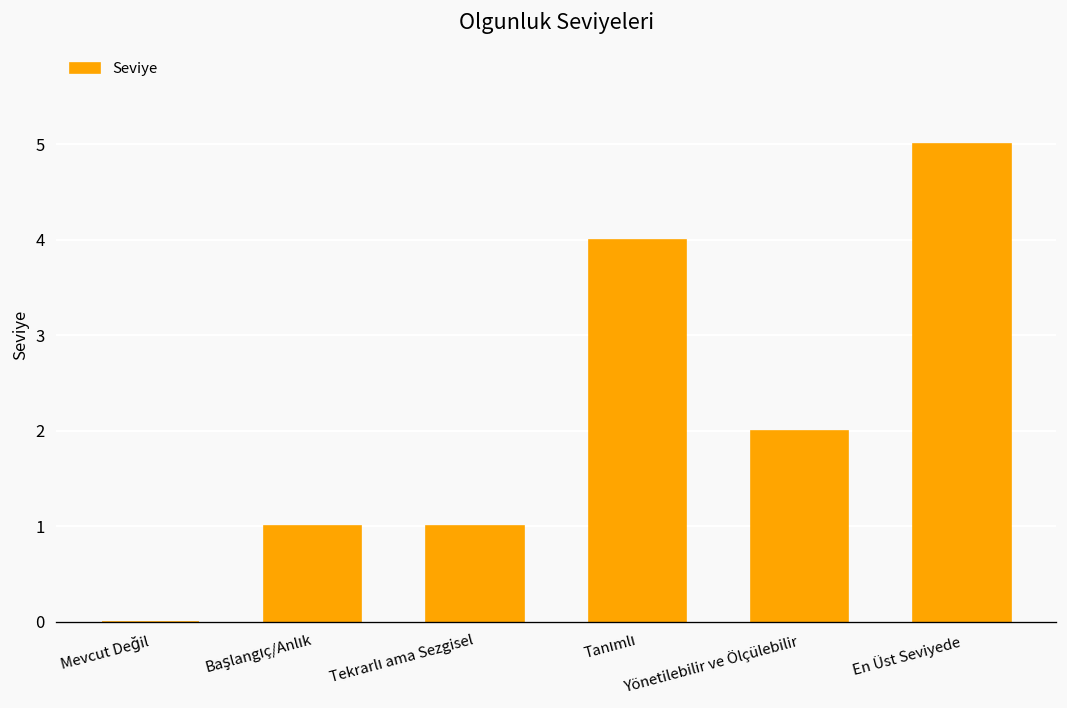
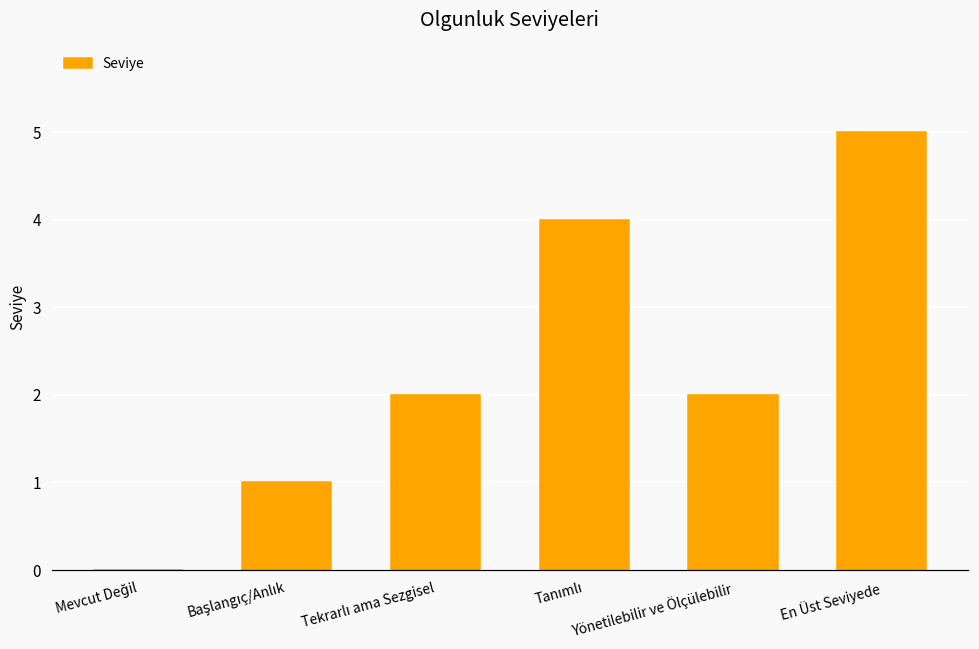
Tekrarlı ama Sezgisel: 1 -> 2
